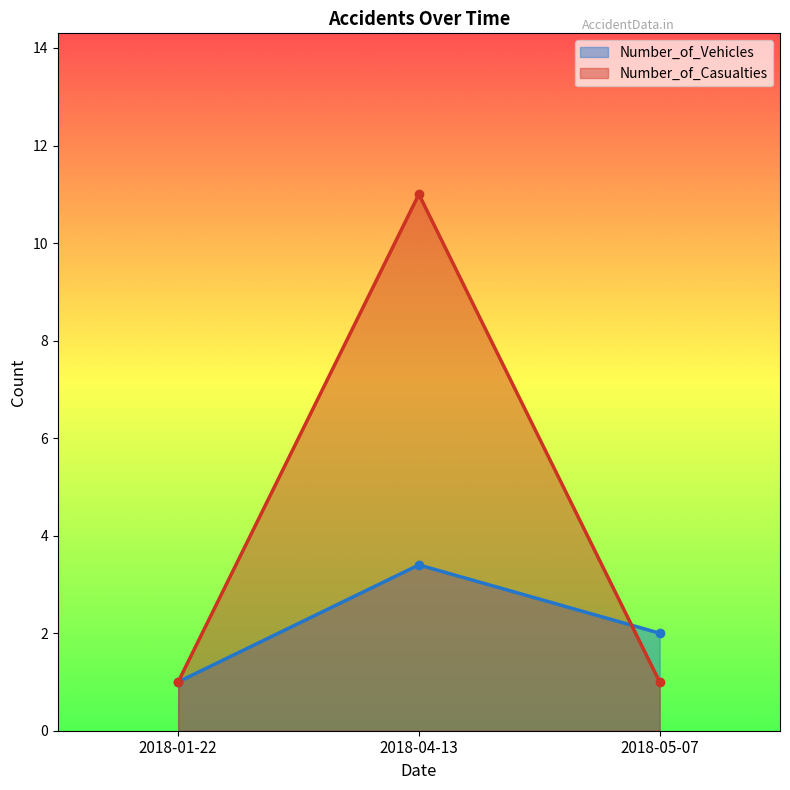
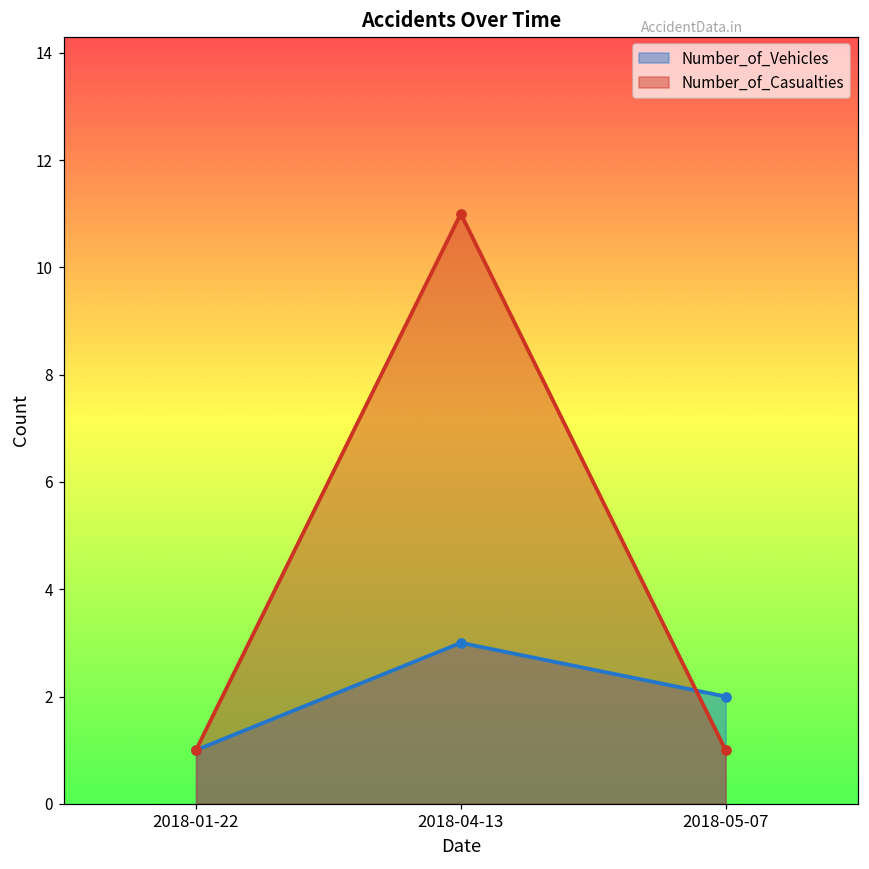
Number_of_Vehicles, 2018-04-13: 3.4 -> 3.0
